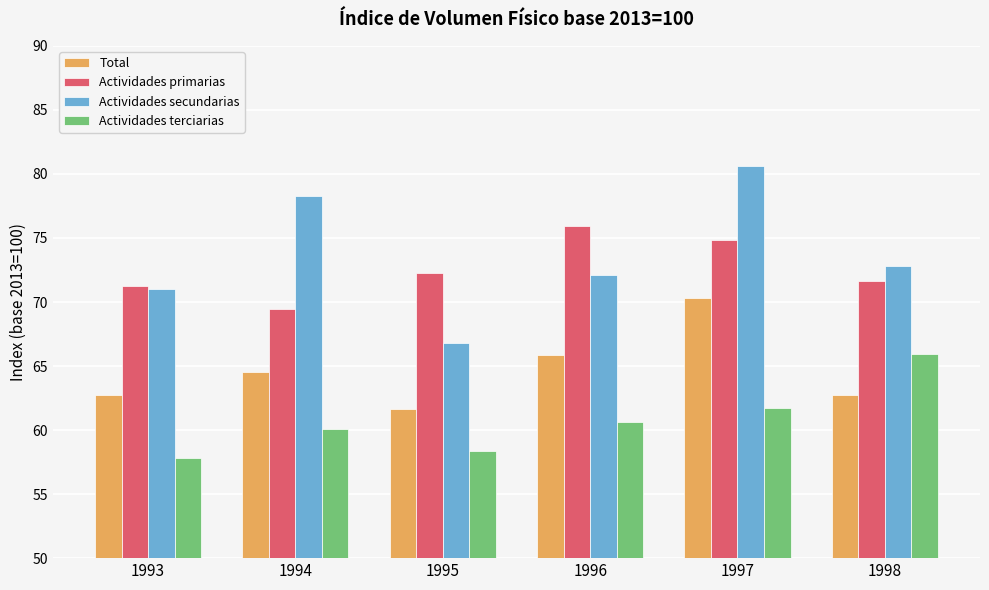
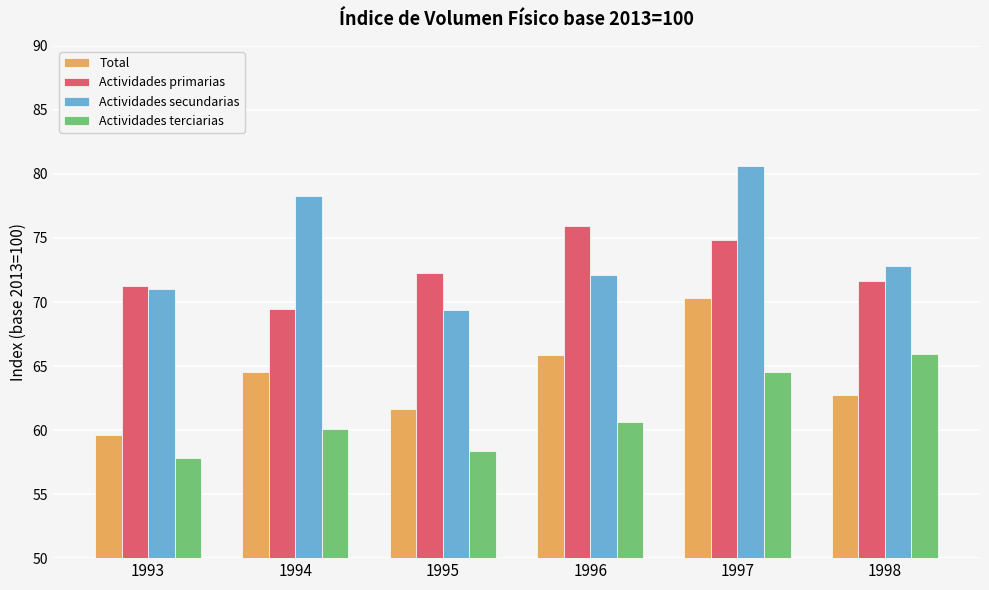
Total, 1993: 62.8 -> 59.6
Actividades secundarias, 1995: 66.8 -> 69.4
Actividades terciarias, 1997: 61.7 -> 64.5
